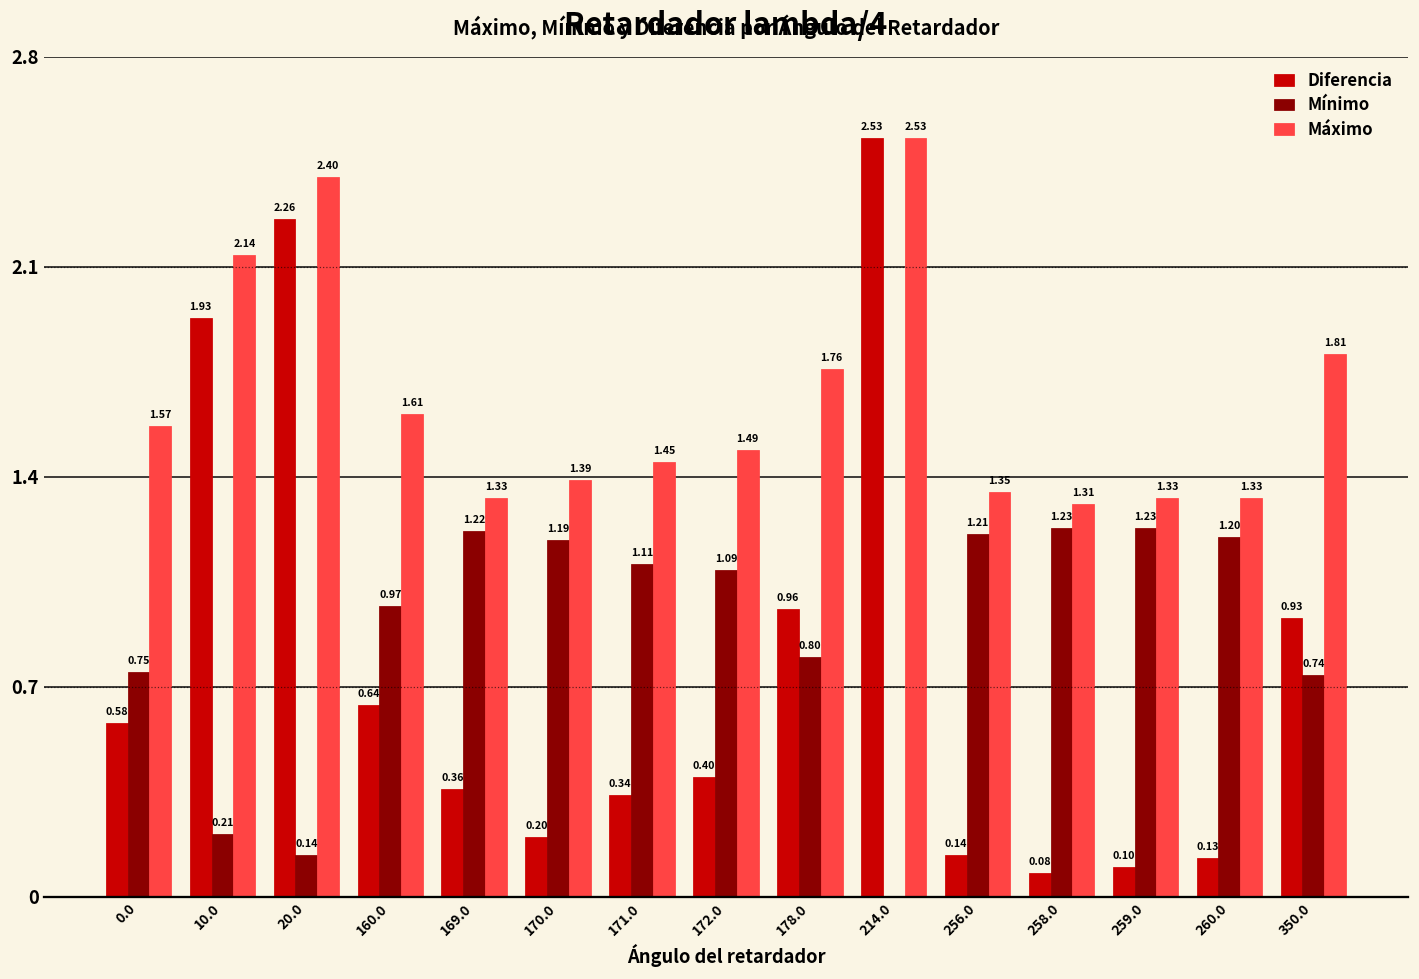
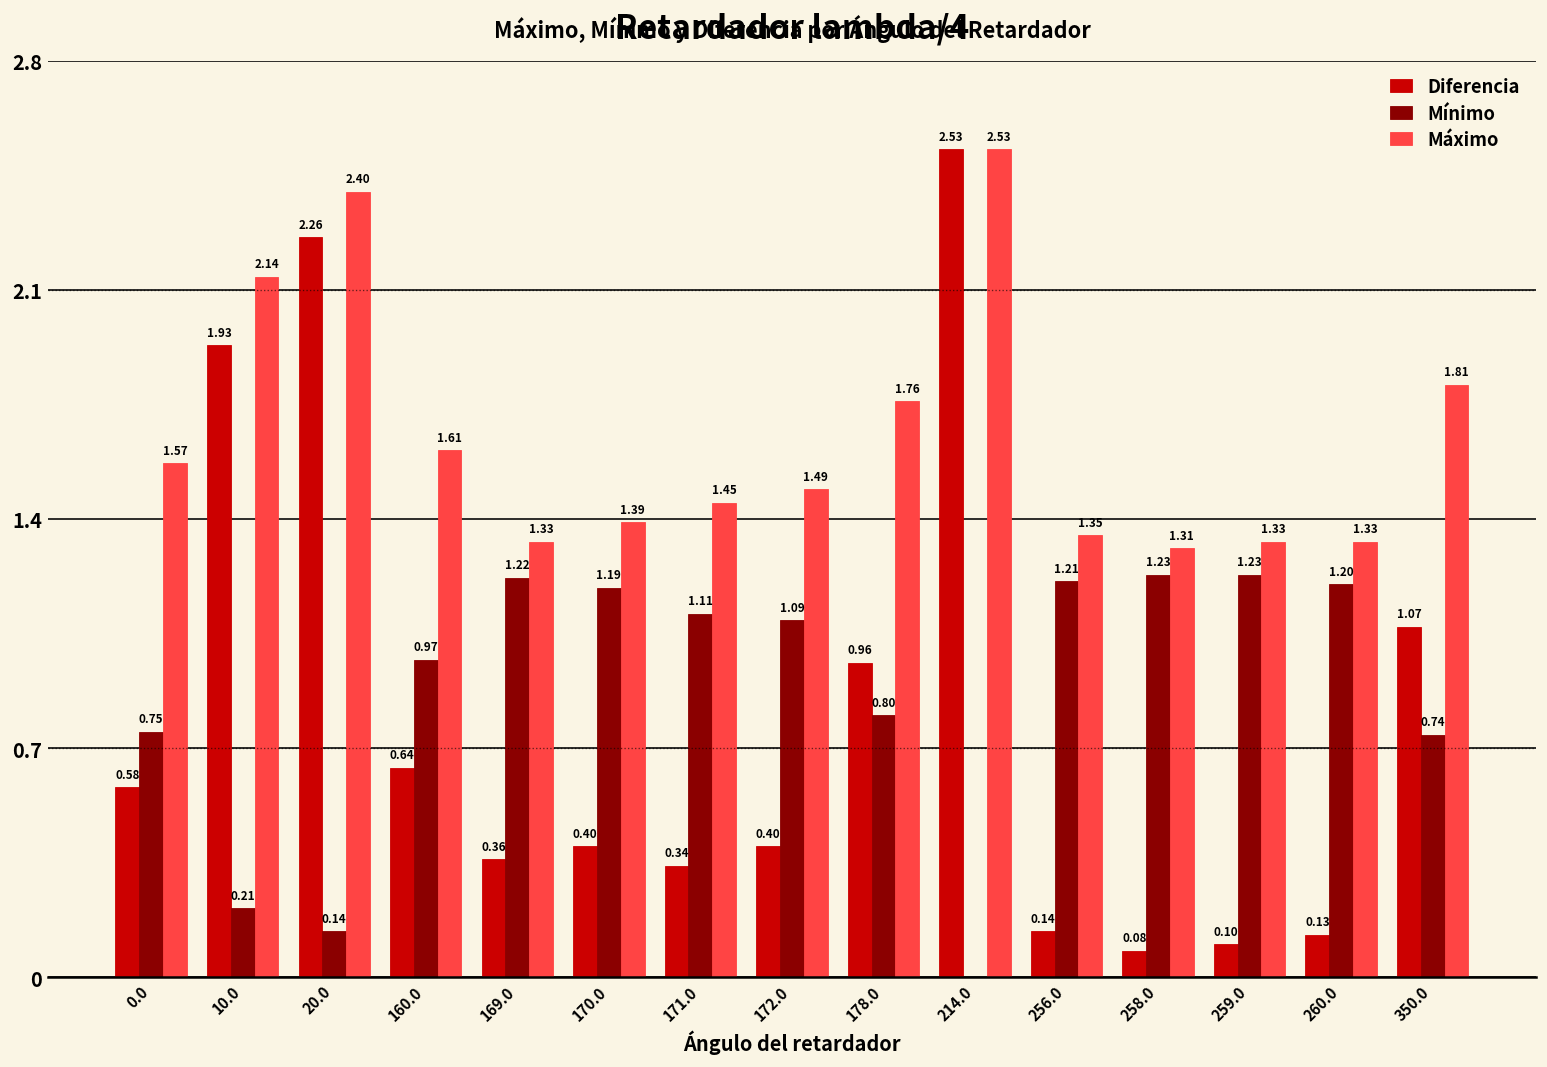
Diferencia, 170.0: 0.20 -> 0.40
Diferencia, 350.0: 0.93 -> 1.07
